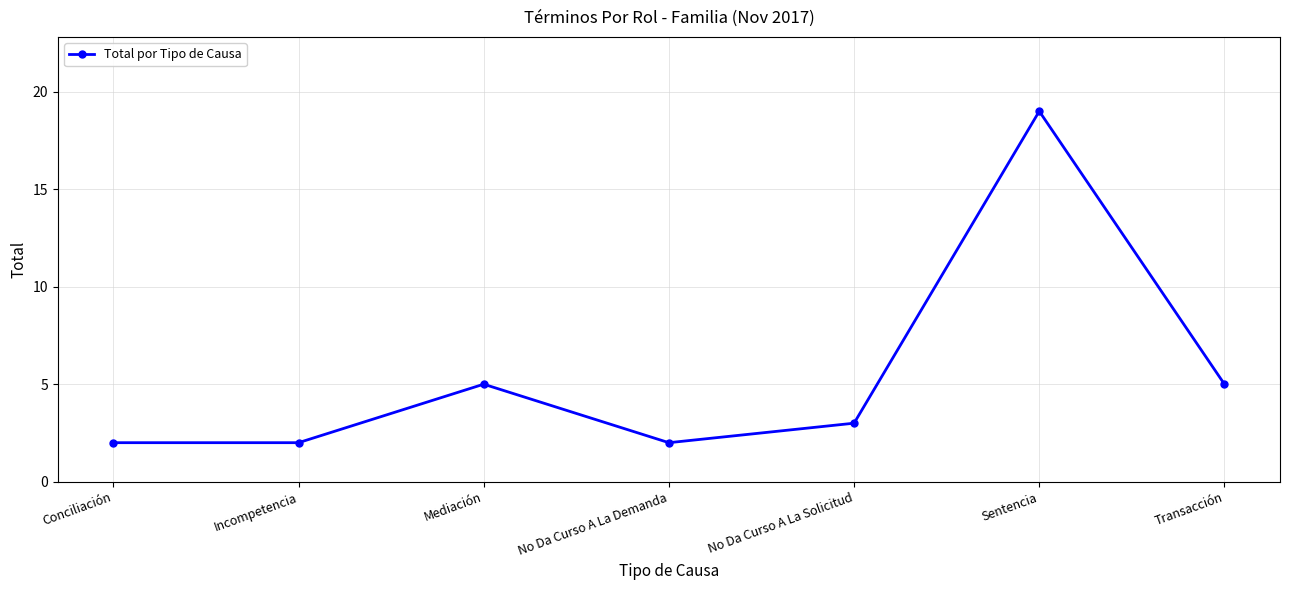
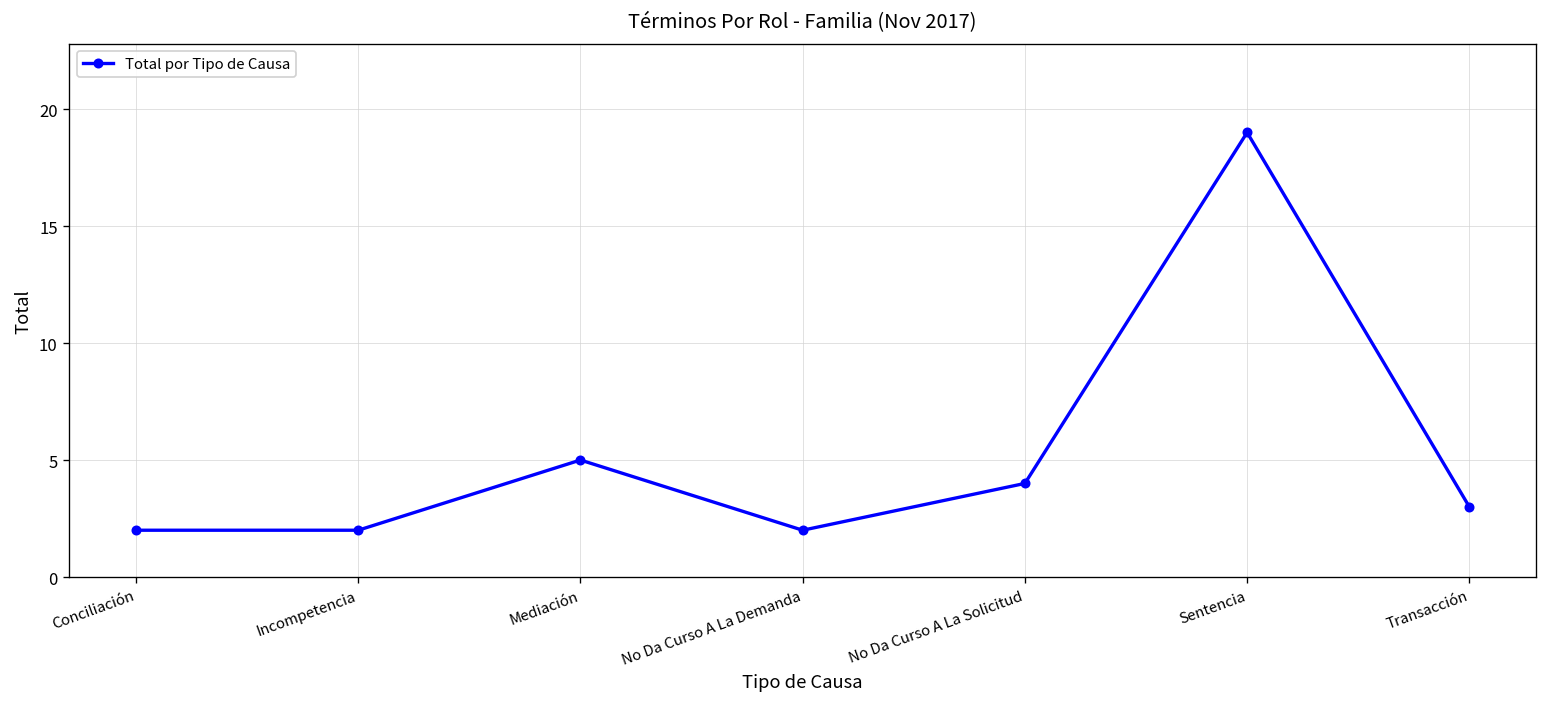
No Da Curso A La Solicitud: 3 -> 4
Transacción: 5 -> 3
